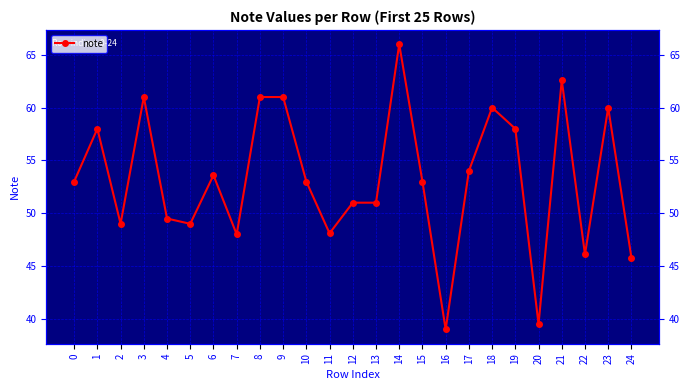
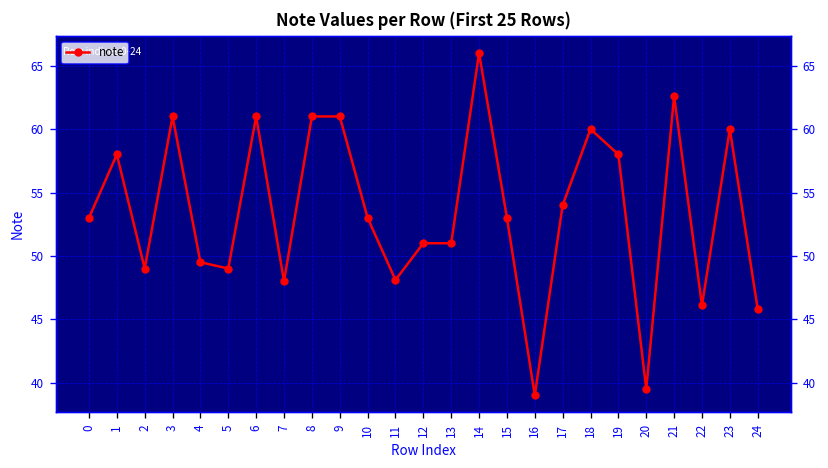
6: 53.6 -> 61.0
